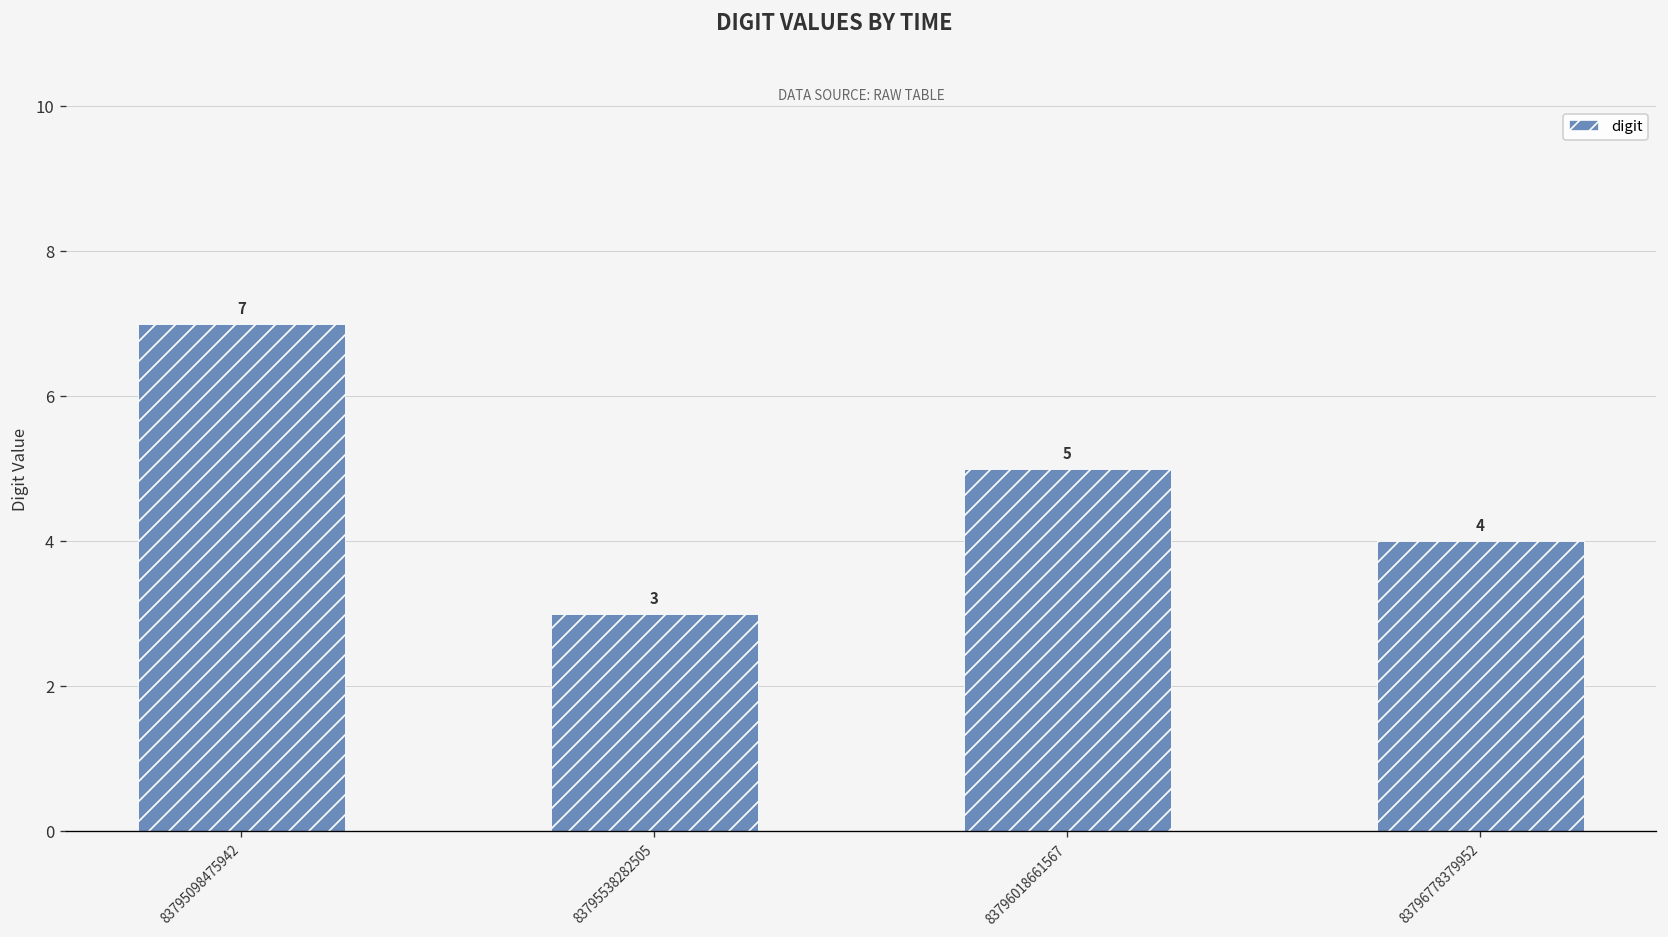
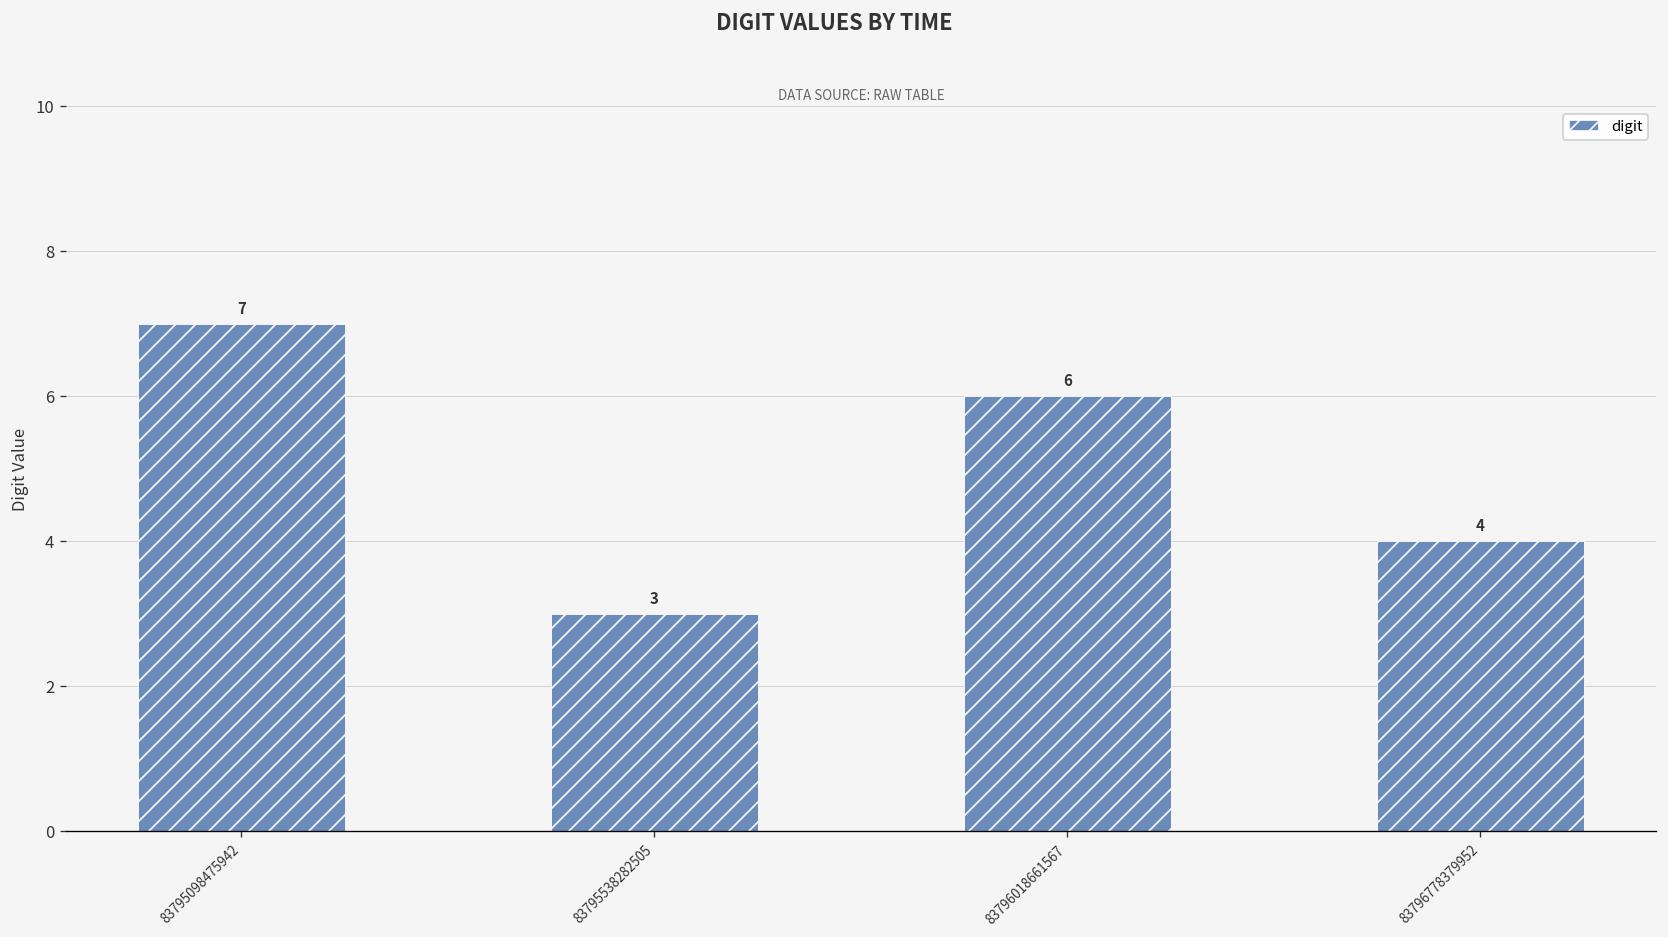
83796018661567: 5 -> 6
